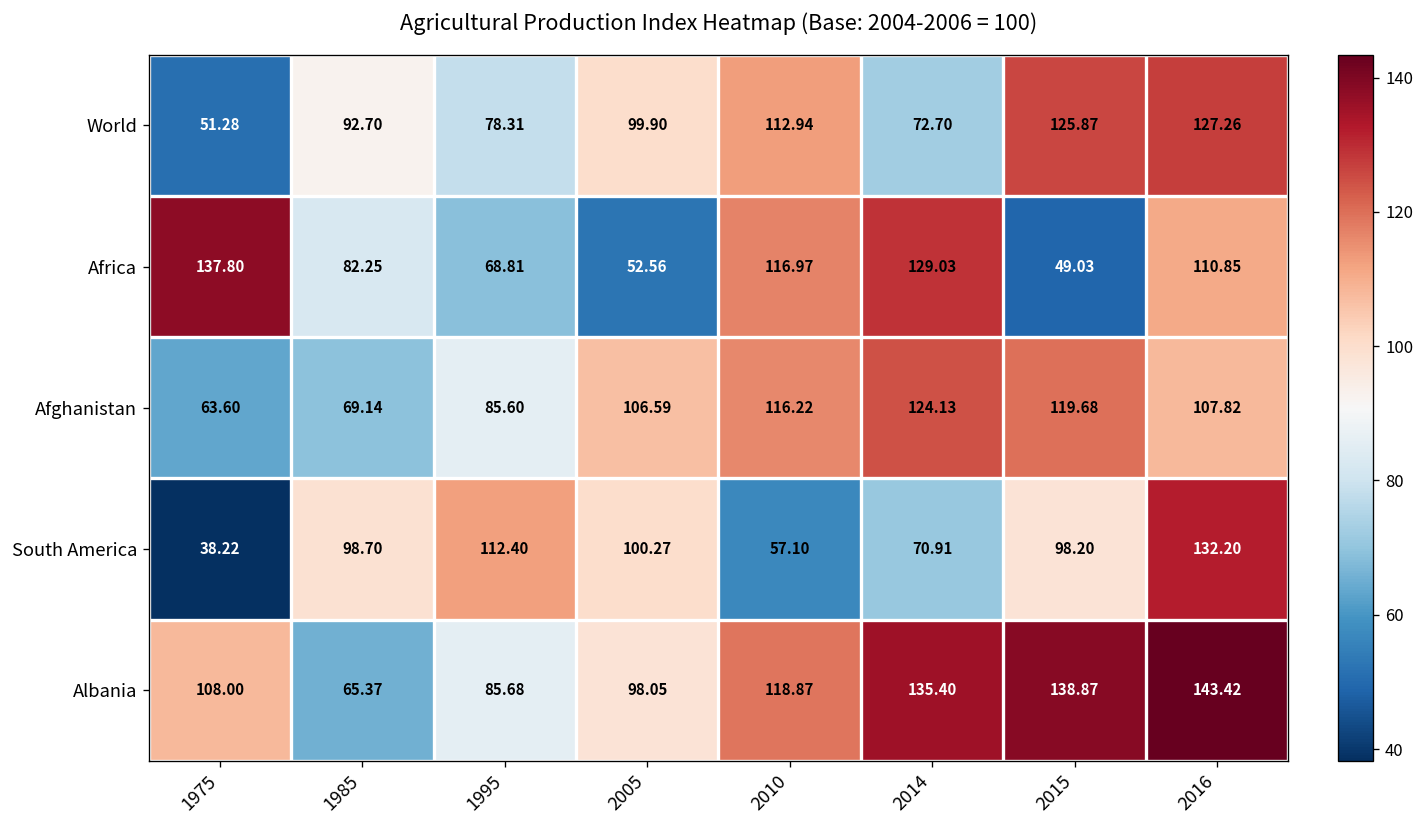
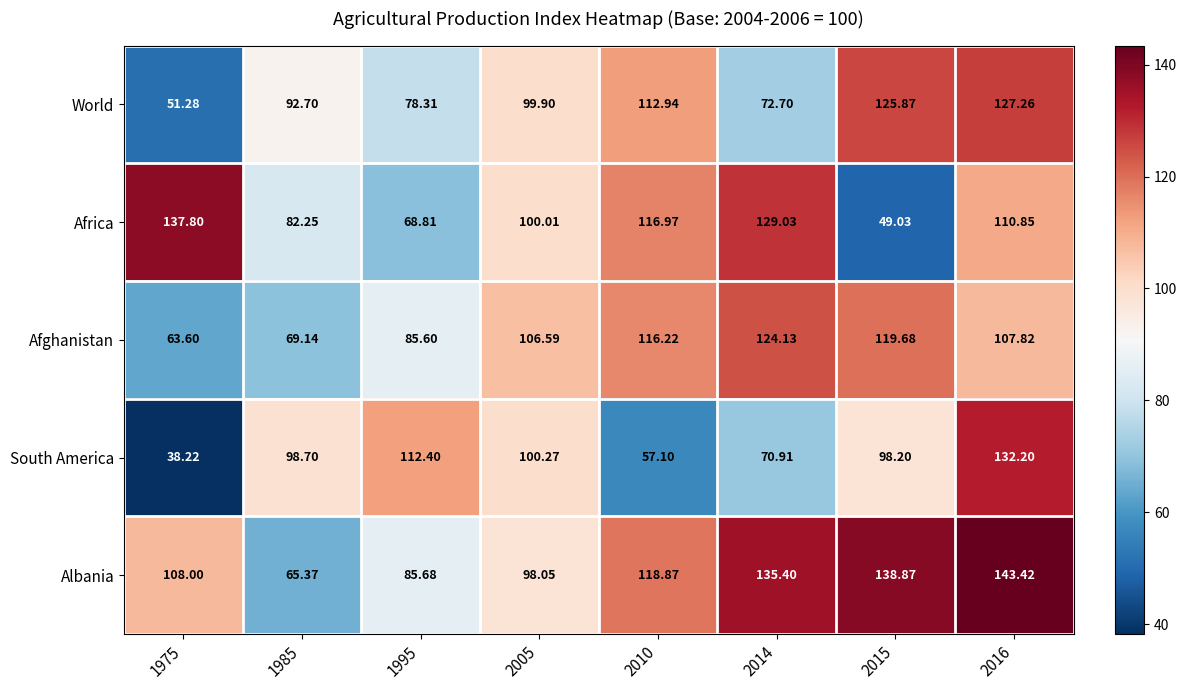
Africa, 2005: 52.56 -> 100.01
